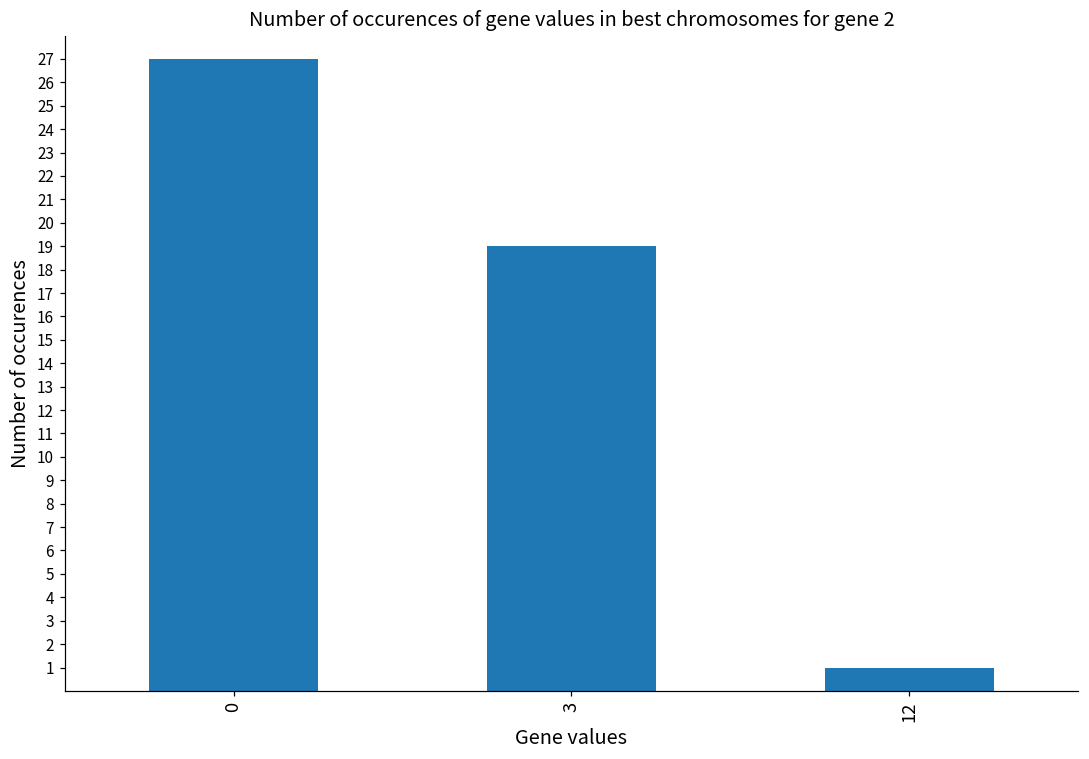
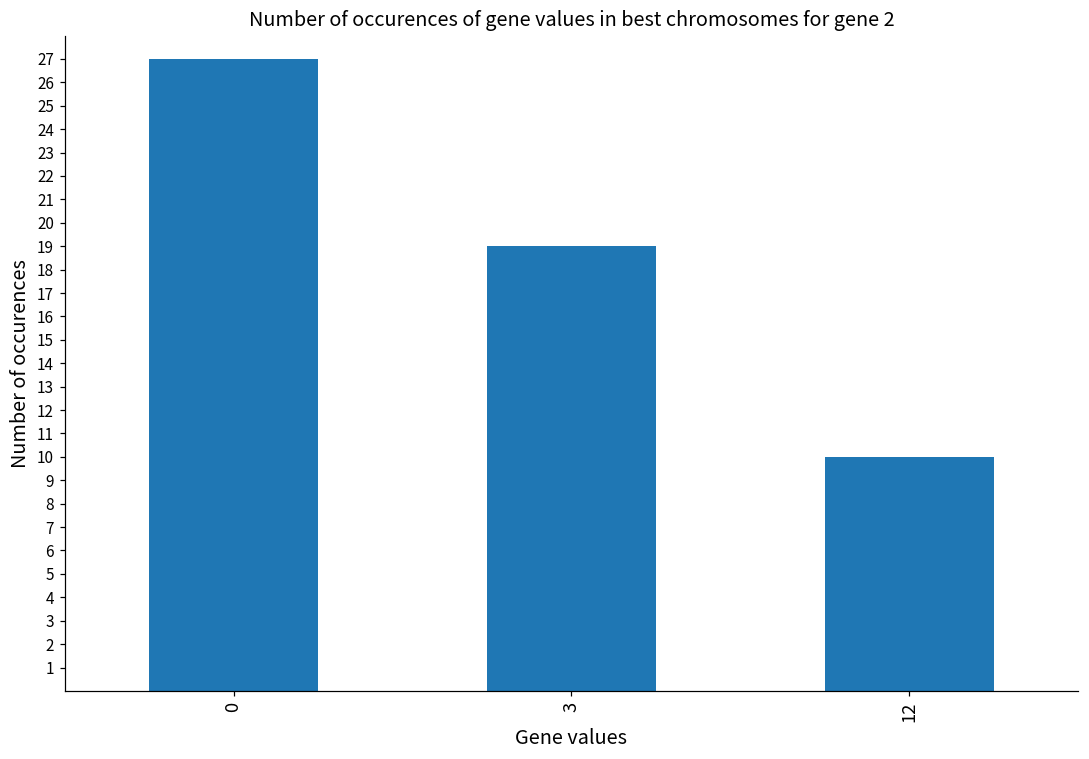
12: 1 -> 10
